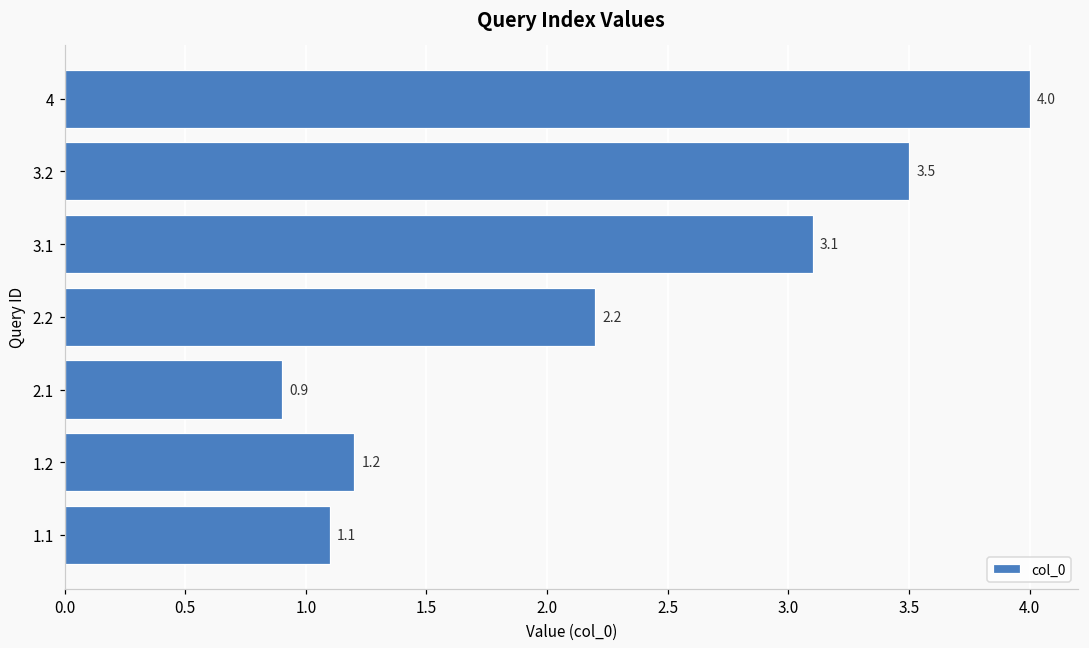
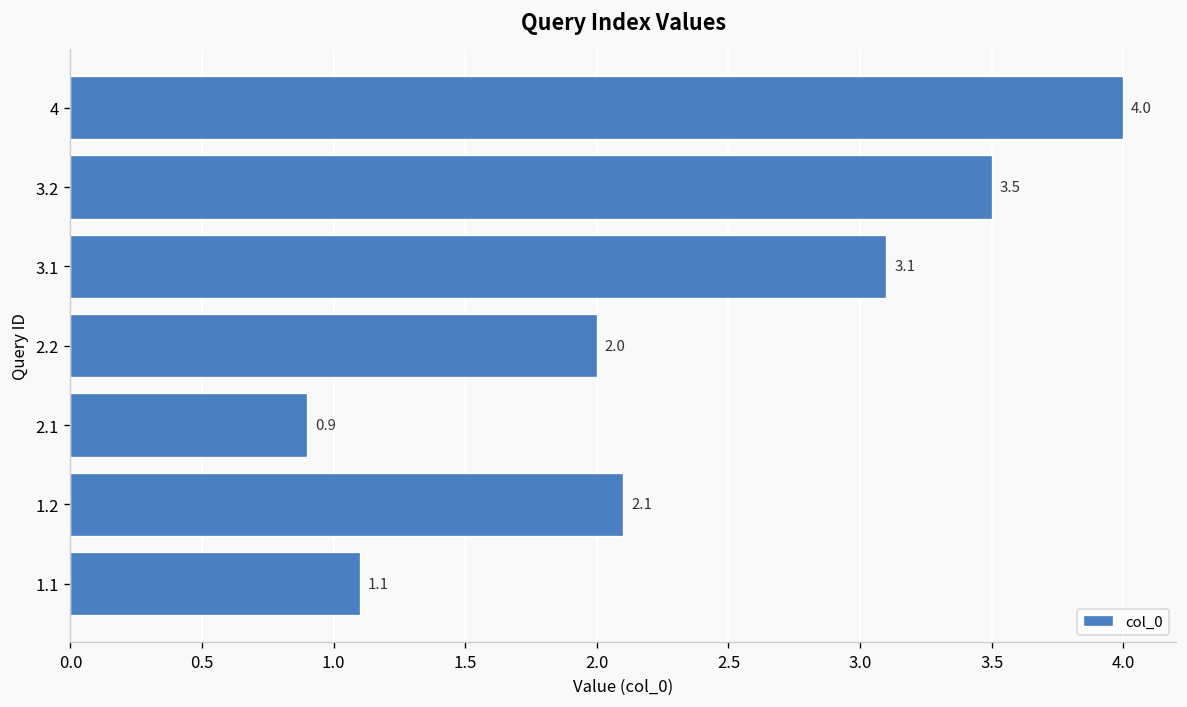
2.2: 2.2 -> 2.0
1.2: 1.2 -> 2.1
